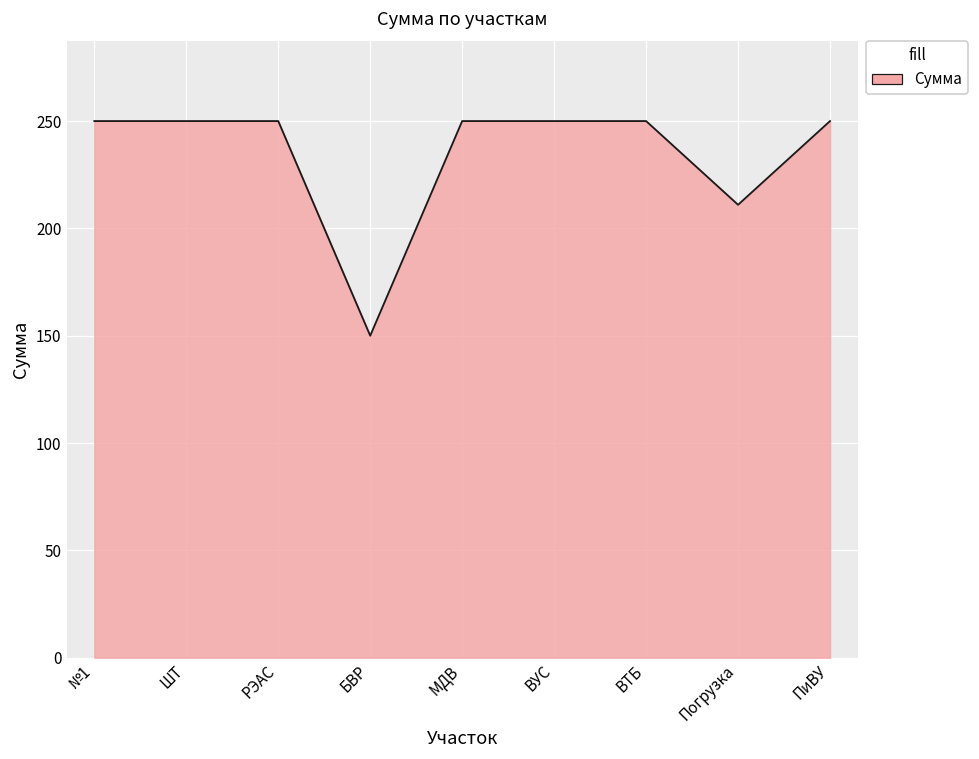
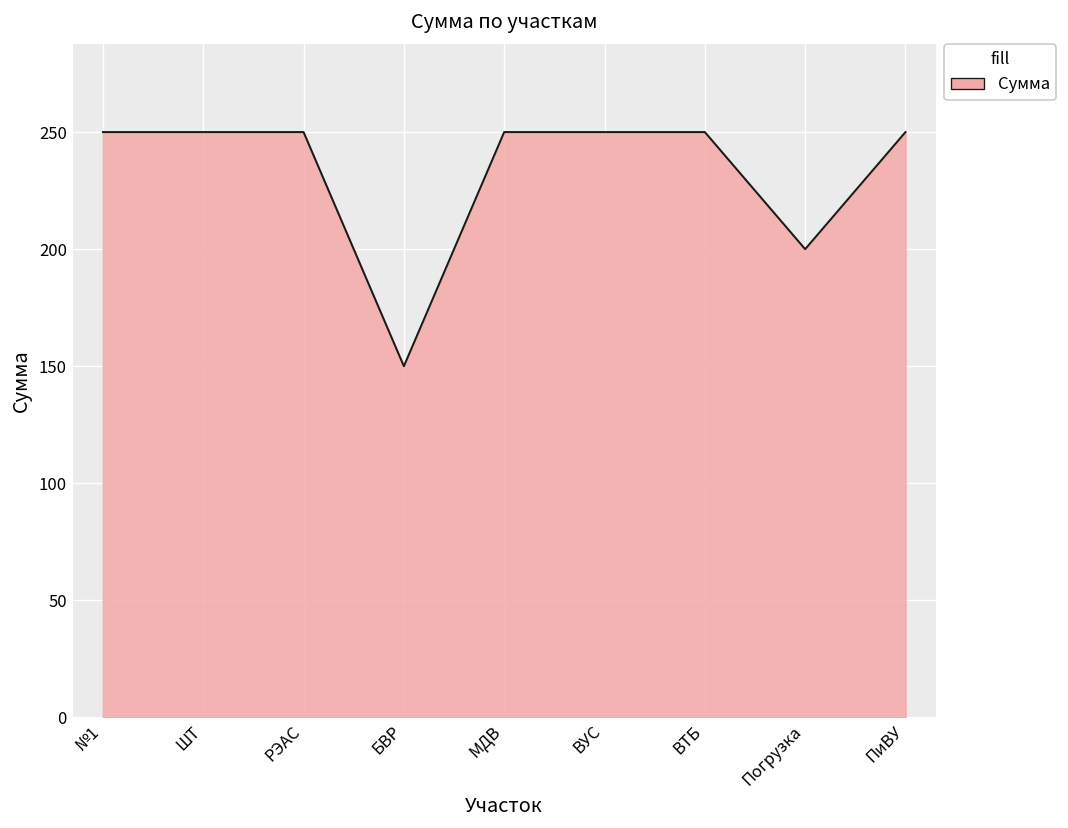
Погрузка: 211 -> 200
